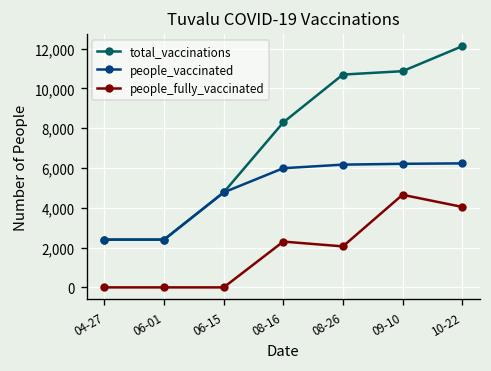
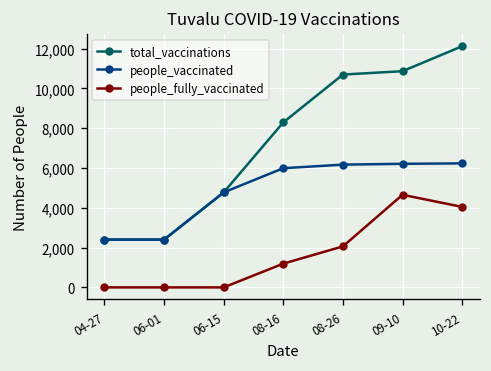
people_fully_vaccinated, 08-16: 2,300 -> 1,200
